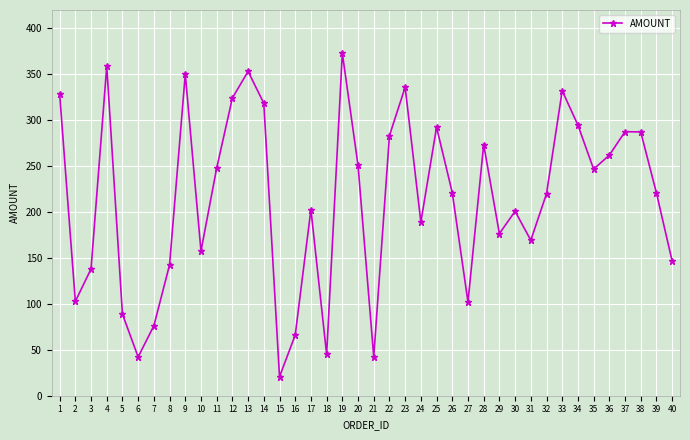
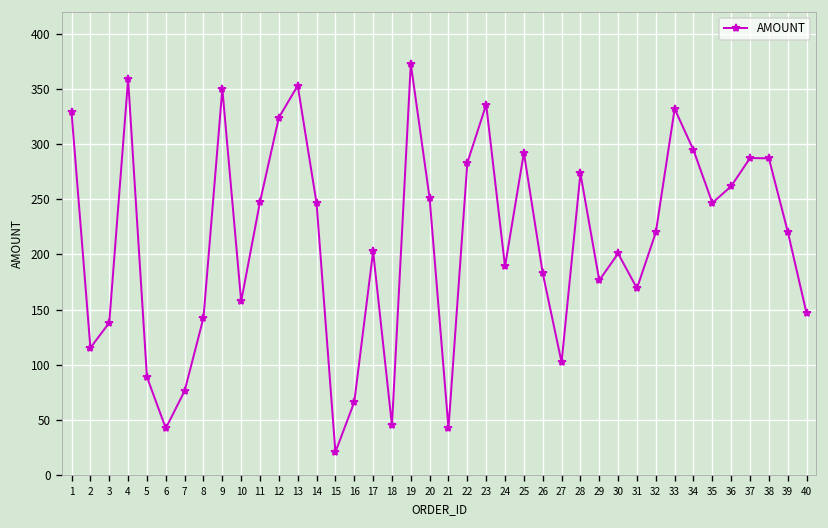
2: 100 -> 120
14: 320 -> 250
26: 220 -> 180
